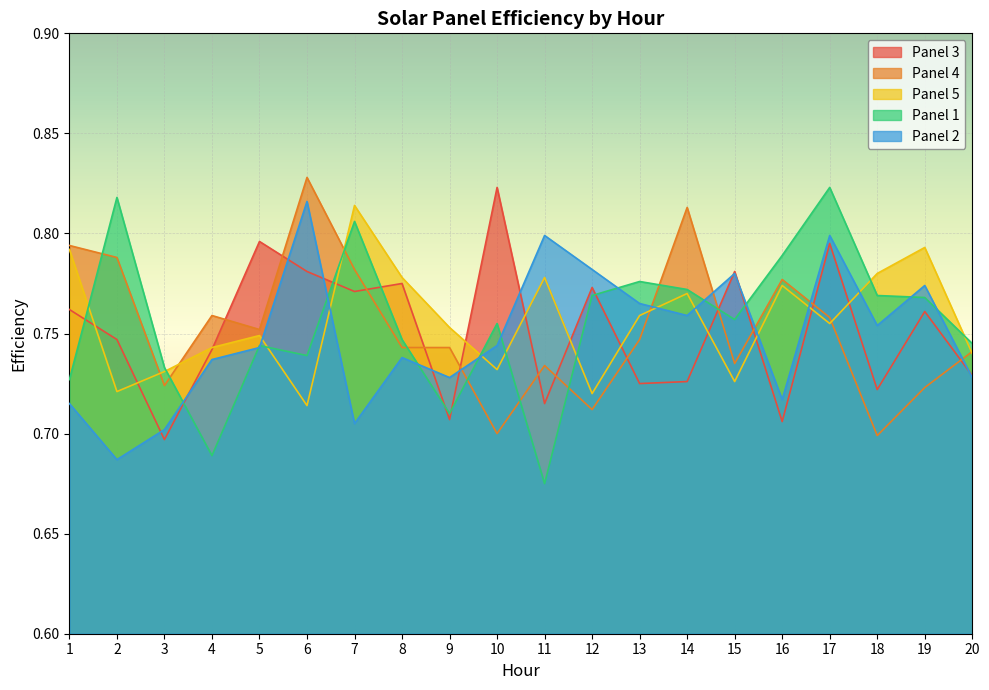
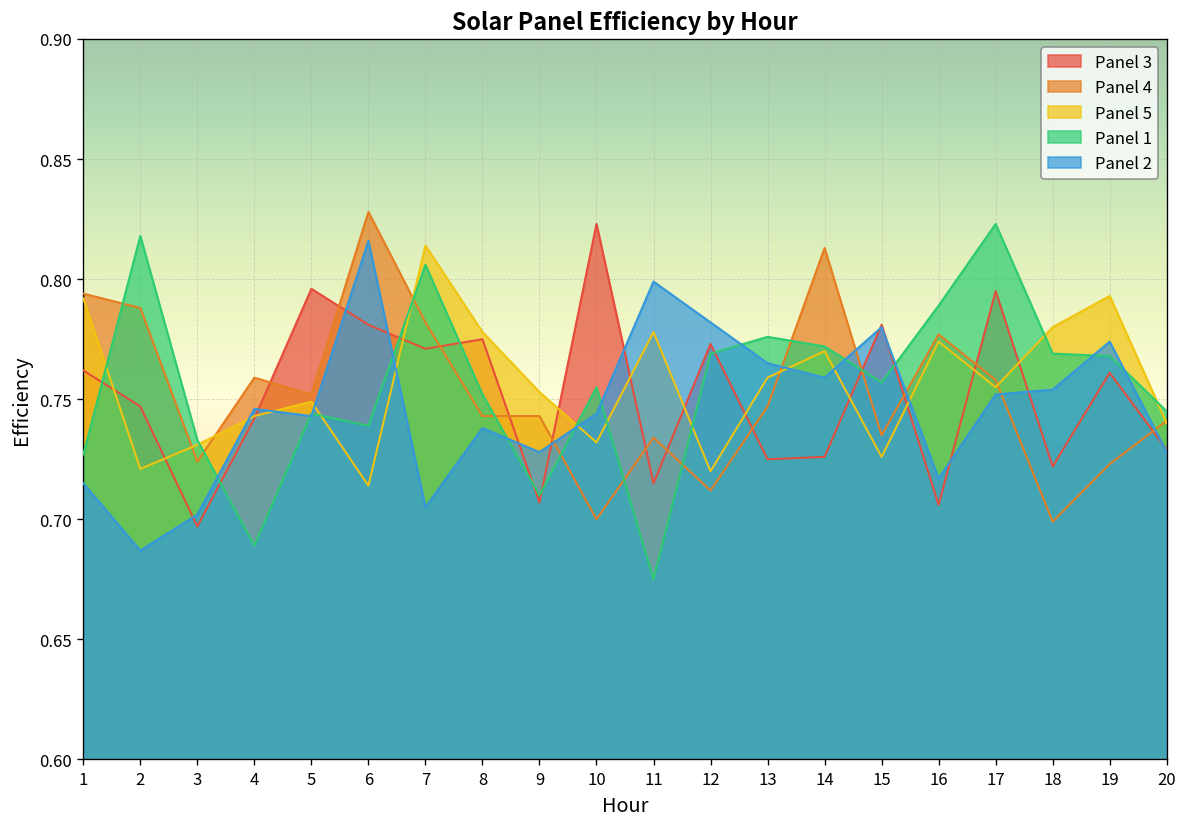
Panel 2, 4: 0.737 -> 0.746
Panel 1, 8: 0.747 -> 0.752
Panel 2, 17: 0.799 -> 0.752
